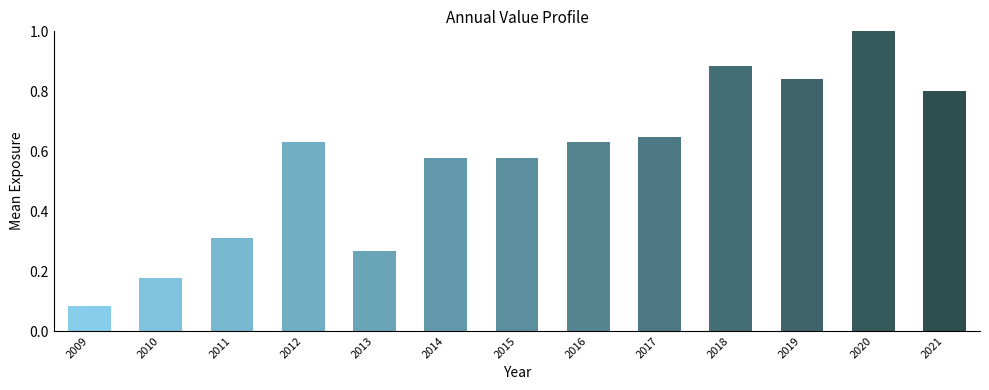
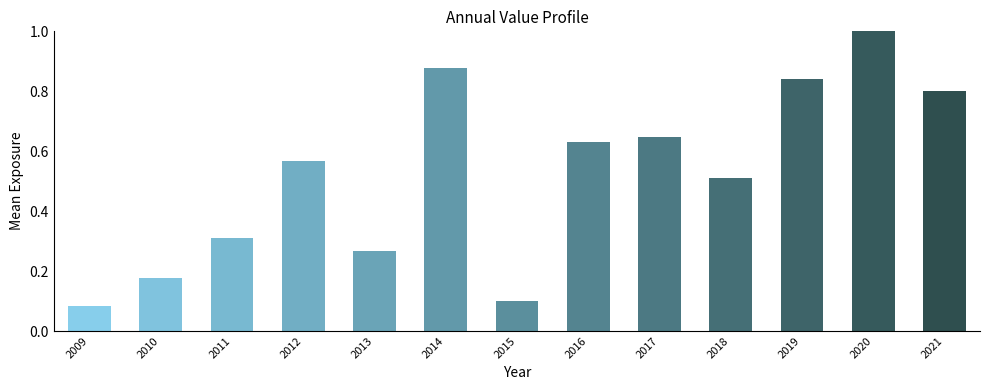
2012: 0.63 -> 0.57
2014: 0.58 -> 0.88
2015: 0.58 -> 0.10
2018: 0.88 -> 0.51
